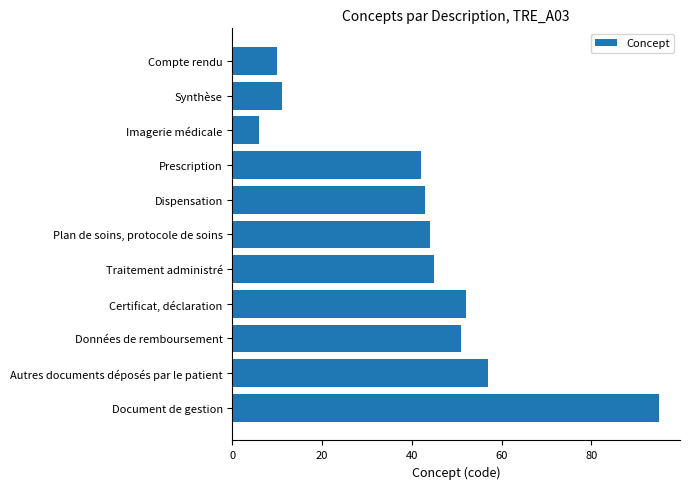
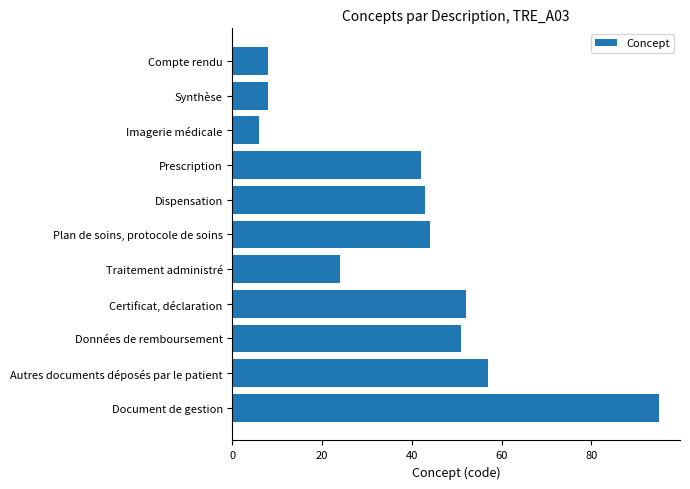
Compte rendu: 10 -> 8
Synthèse: 11 -> 8
Traitement administré: 45 -> 24
